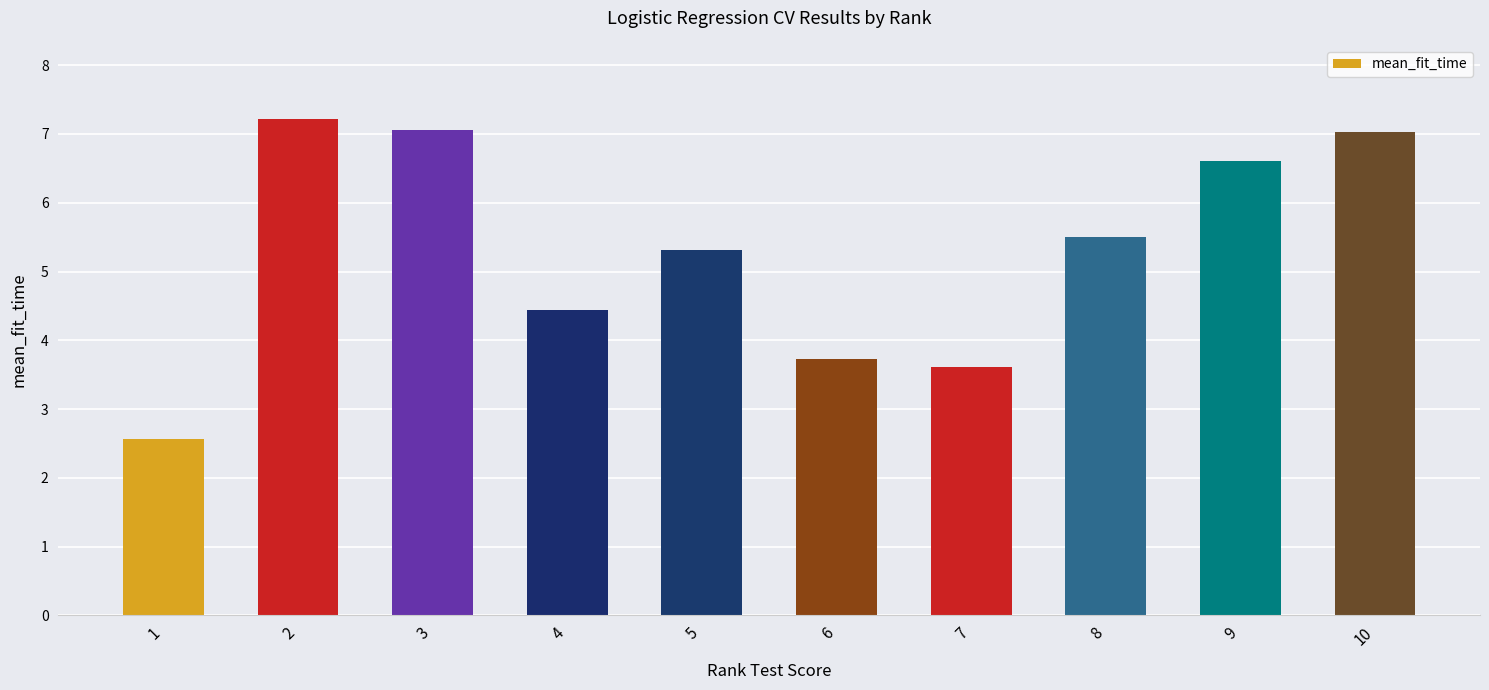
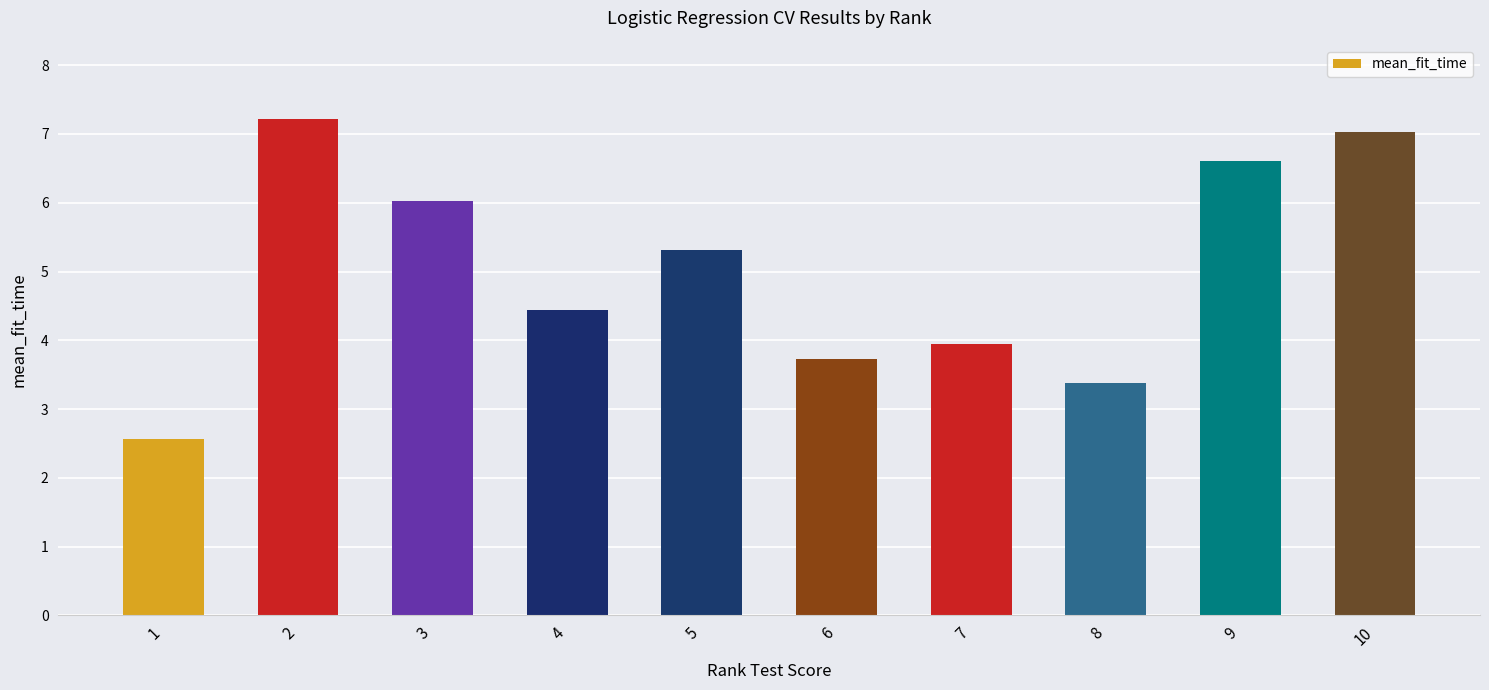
3: 7.1 -> 6.0
7: 3.6 -> 4.0
8: 5.5 -> 3.4
